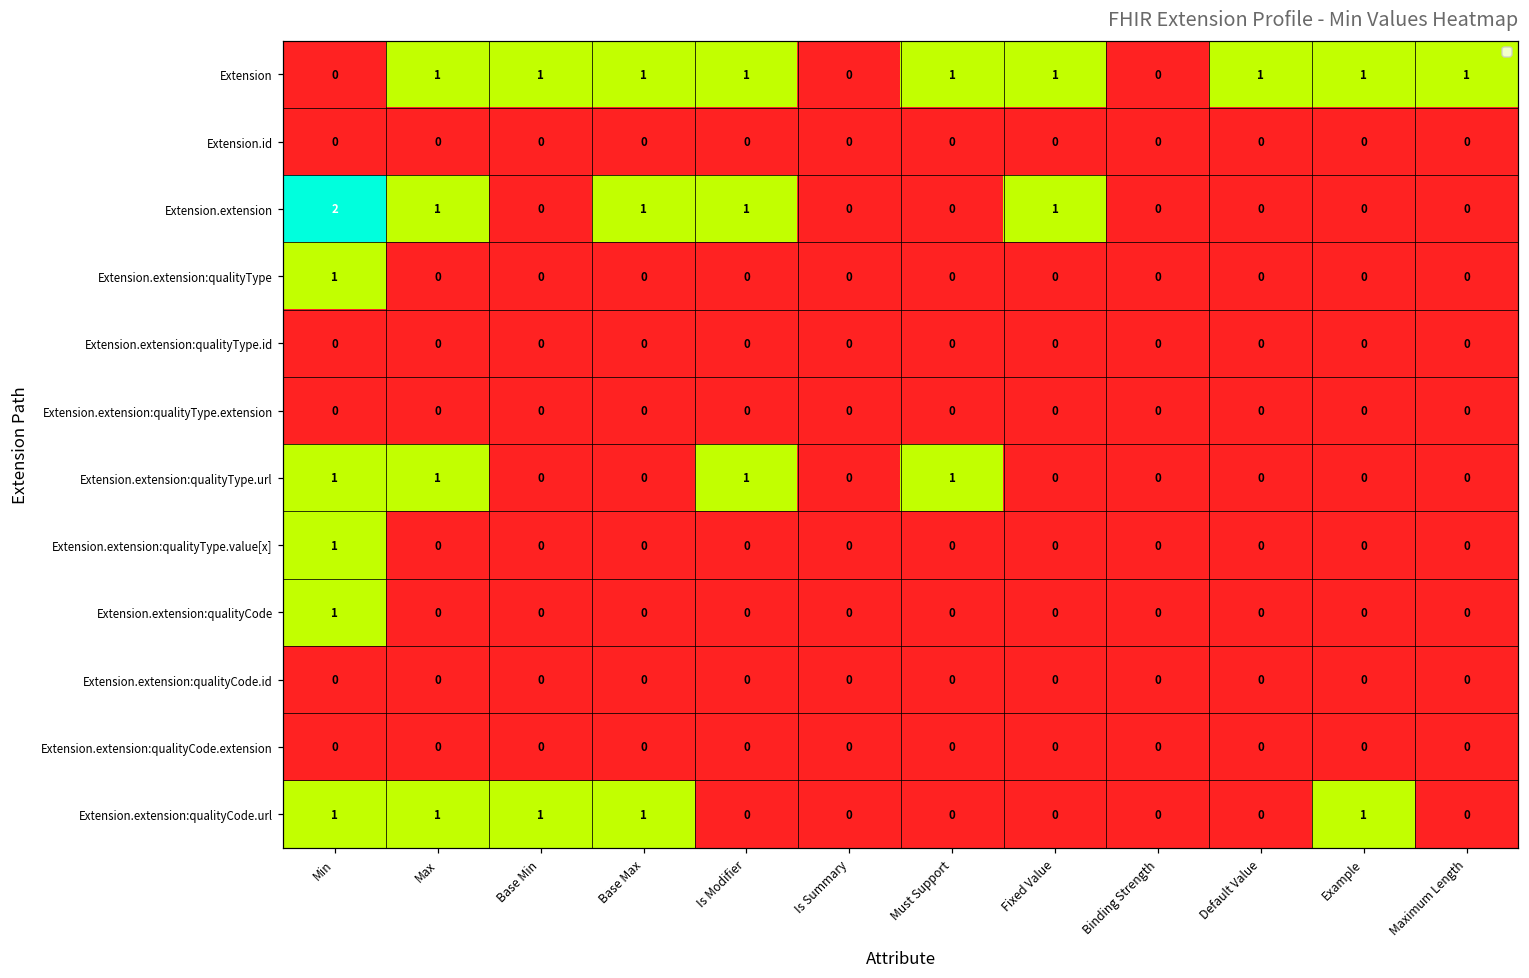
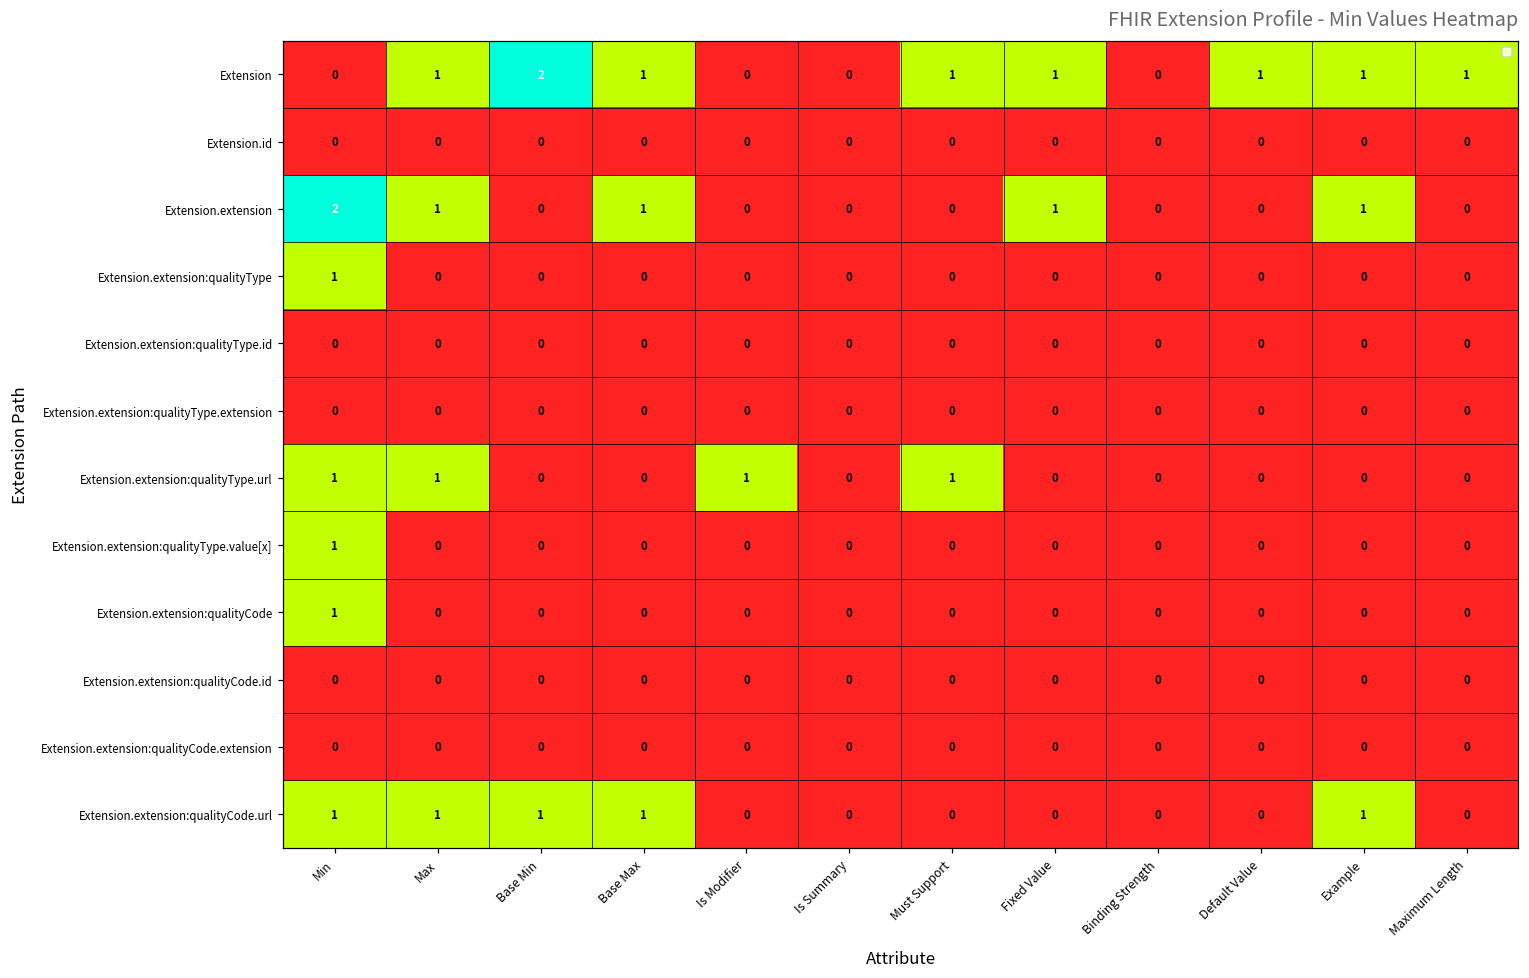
Extension, Base Min: 1 -> 2
Extension, Is Modifier: 1 -> 0
Extension.extension, Is Modifier: 1 -> 0
Extension.extension, Example: 0 -> 1
